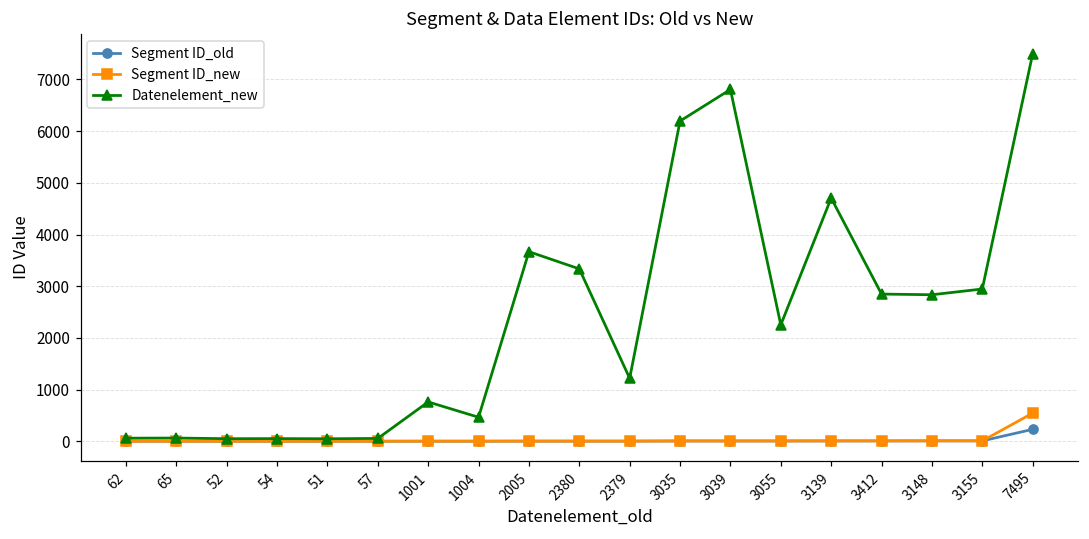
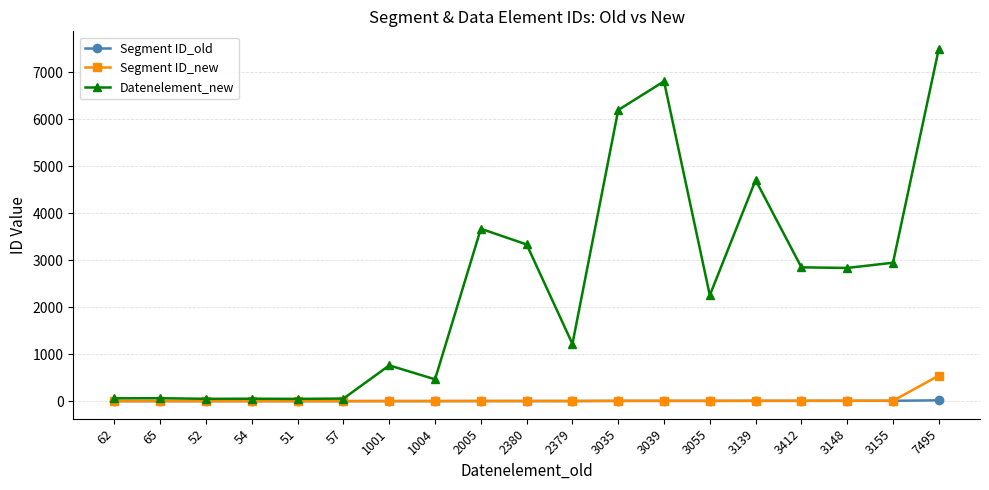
Segment ID_old, 7495: 200 -> 0
